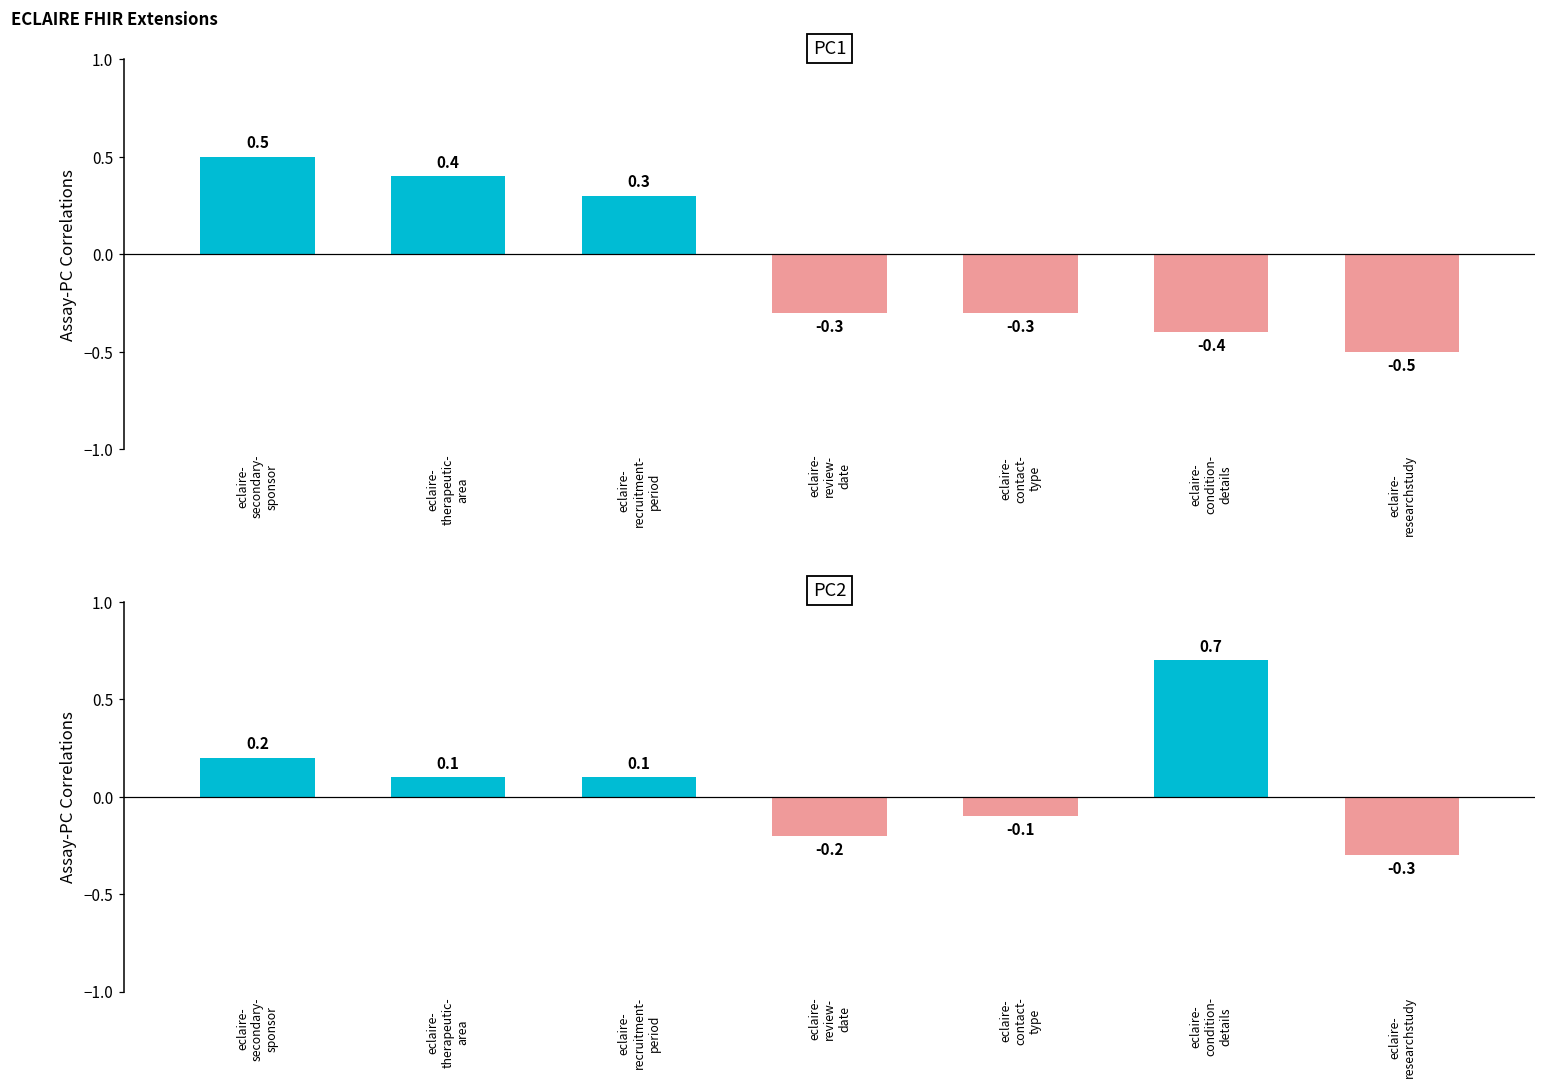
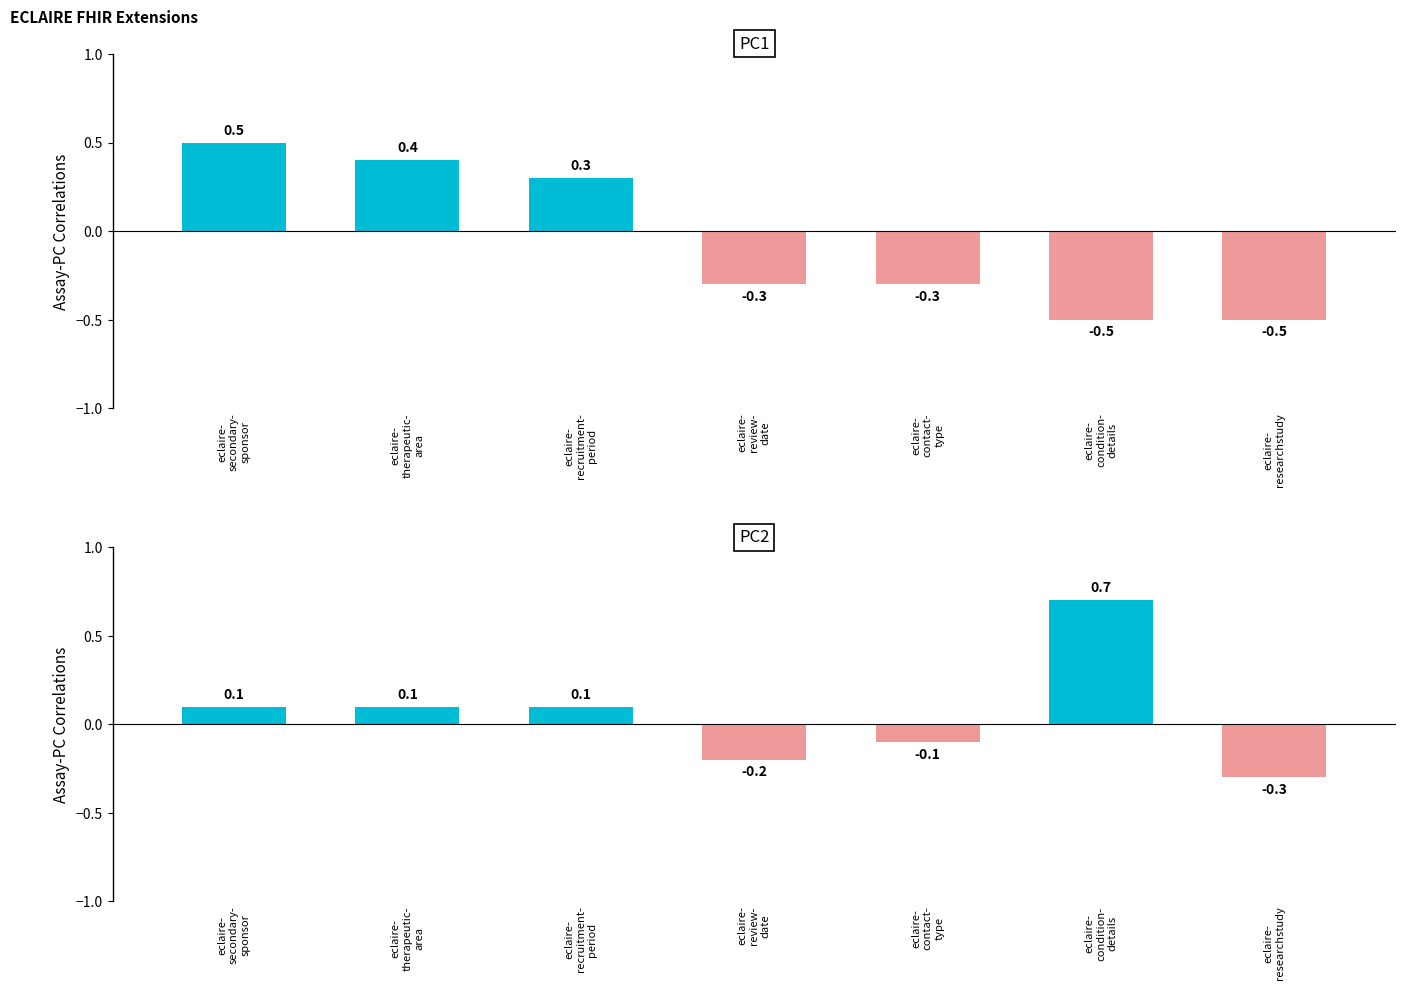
PC1, eclaire- condition- details: -0.4 -> -0.5
PC2, eclaire- secondary- sponsor: 0.2 -> 0.1
